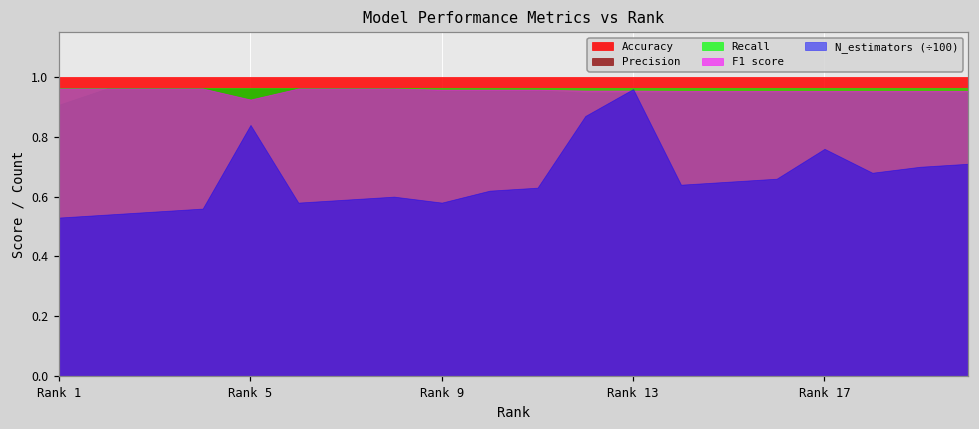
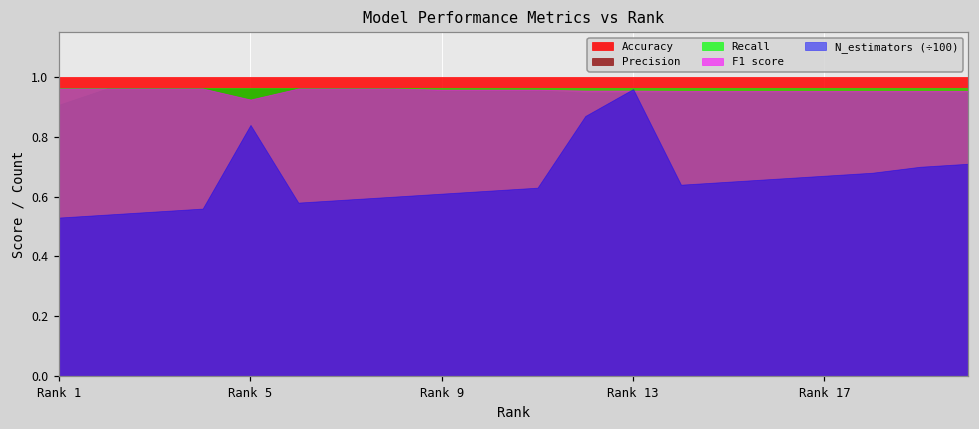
N_estimators (÷100), Rank 9: 0.58 -> 0.61
N_estimators (÷100), Rank 17: 0.76 -> 0.67
